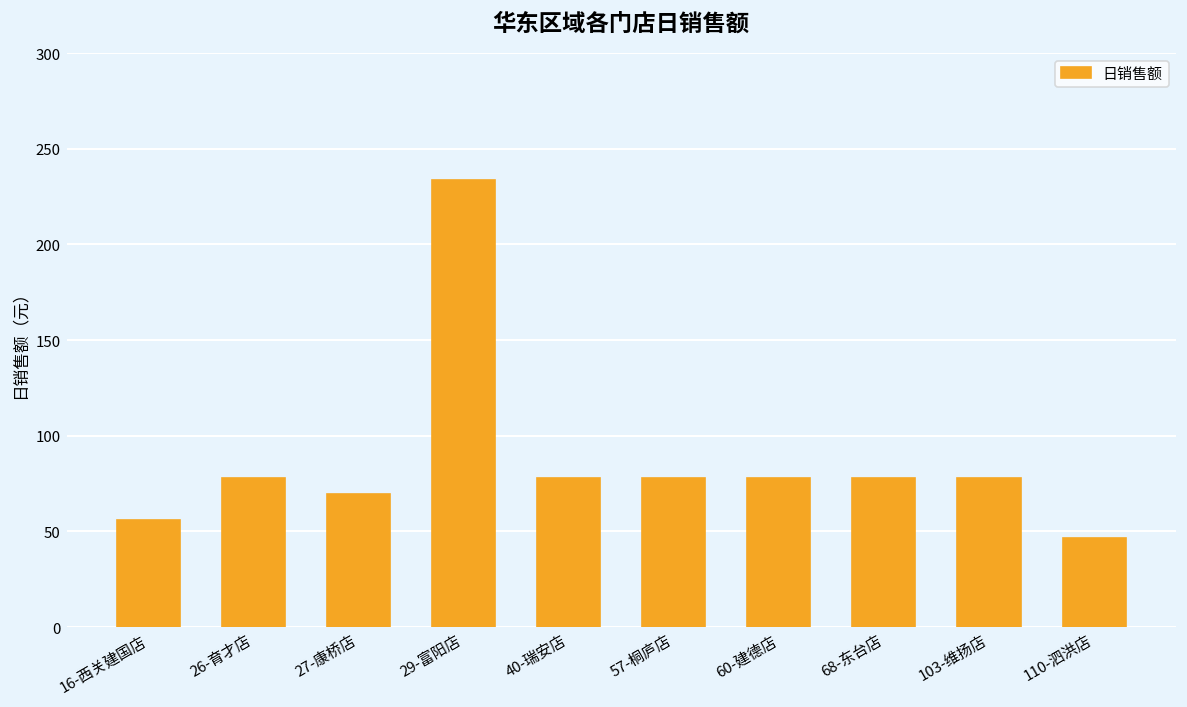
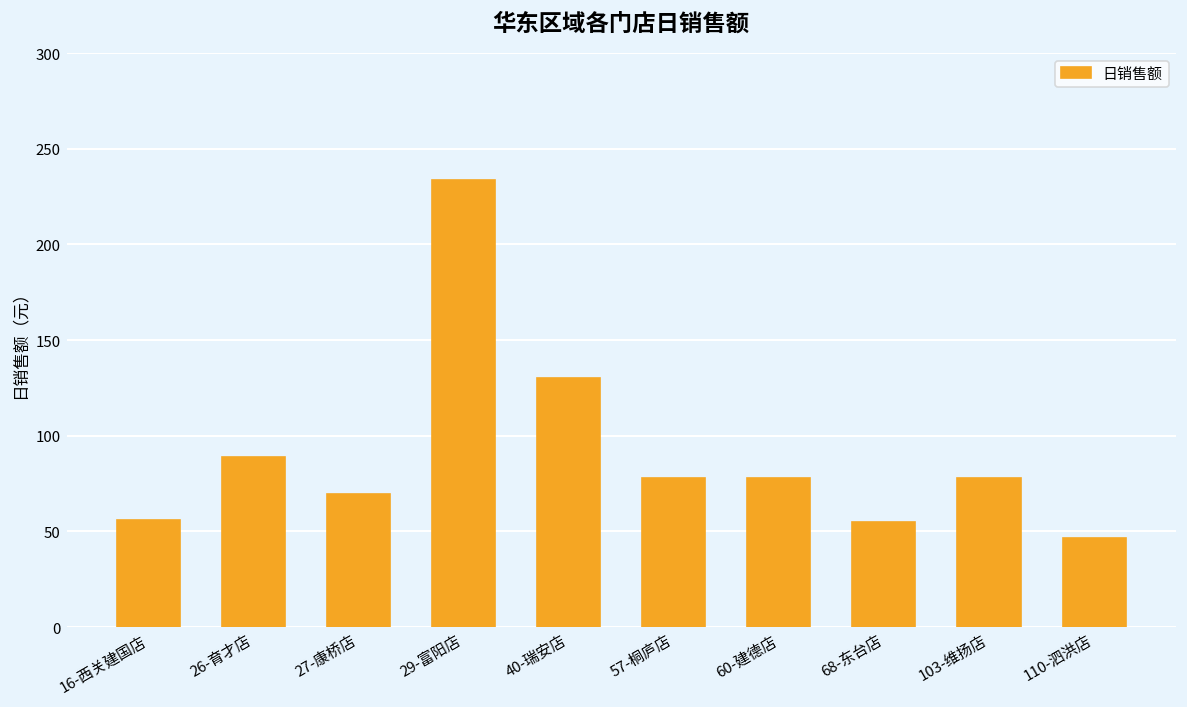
26-育才店: 78 -> 89
40-瑞安店: 78 -> 130
68-东台店: 78 -> 55
